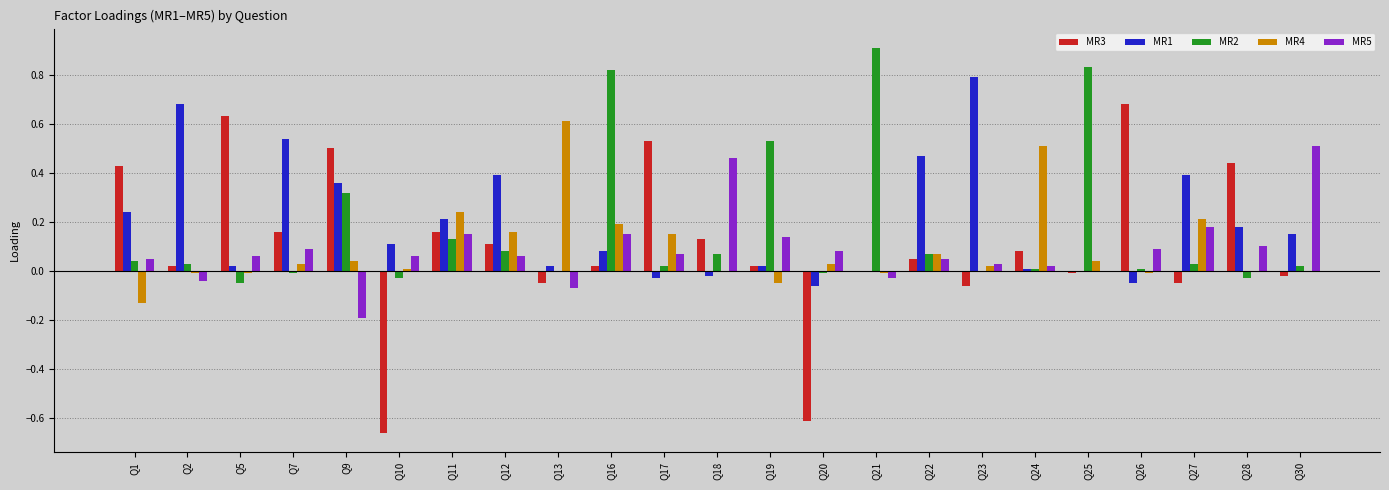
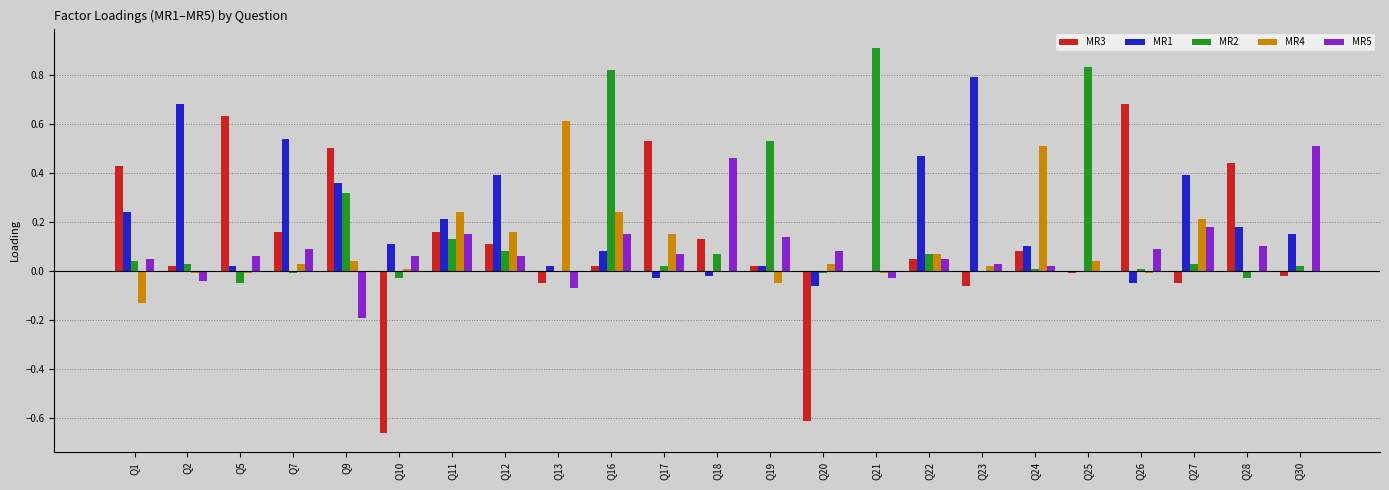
MR4, Q16: 0.19 -> 0.24
MR1, Q24: 0.01 -> 0.10
